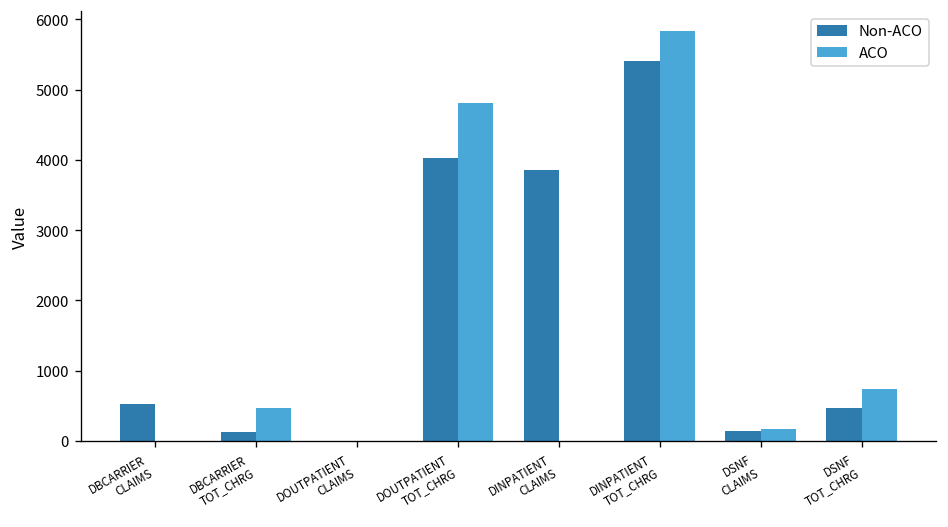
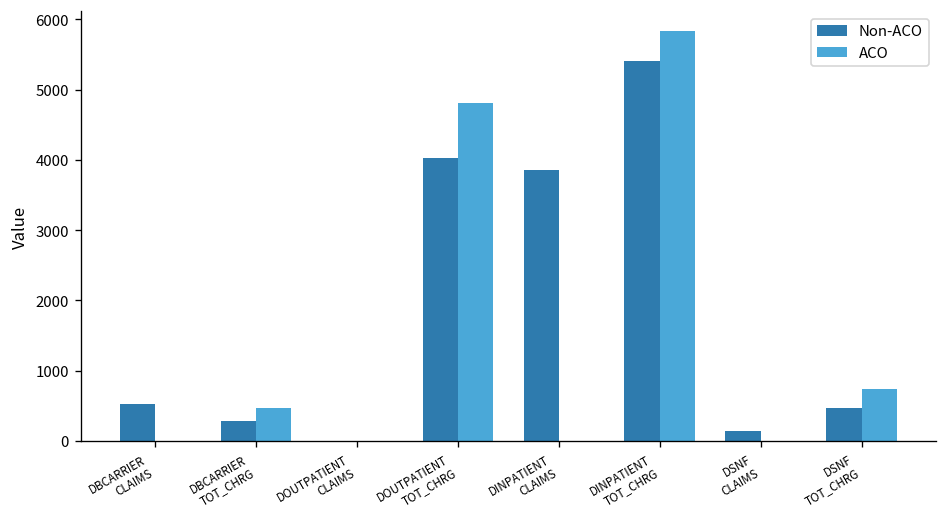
Non-ACO, DBCARRIER TOT_CHRG: 100 -> 300
ACO, DSNF CLAIMS: 200 -> 0
